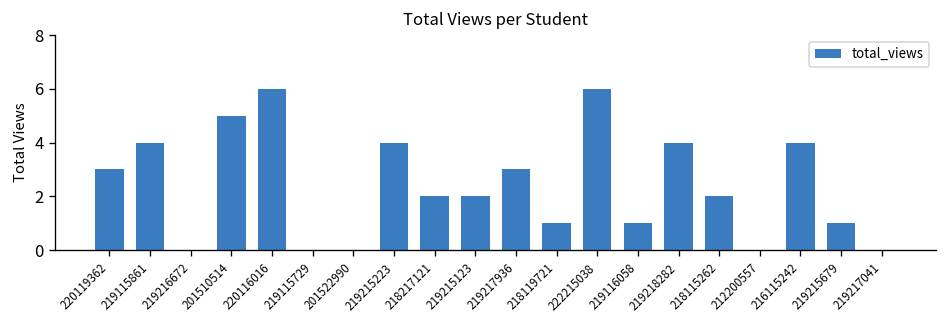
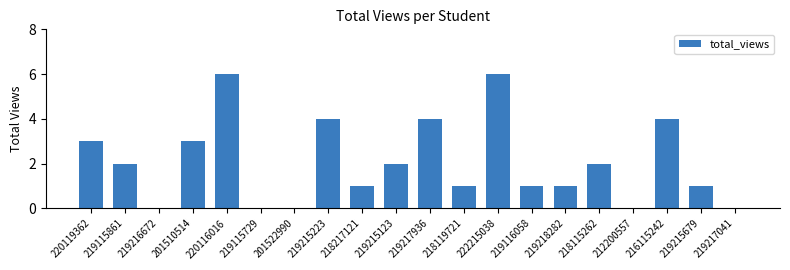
219115861: 4 -> 2
201510514: 5 -> 3
218217121: 2 -> 1
219217936: 3 -> 4
219218282: 4 -> 1
